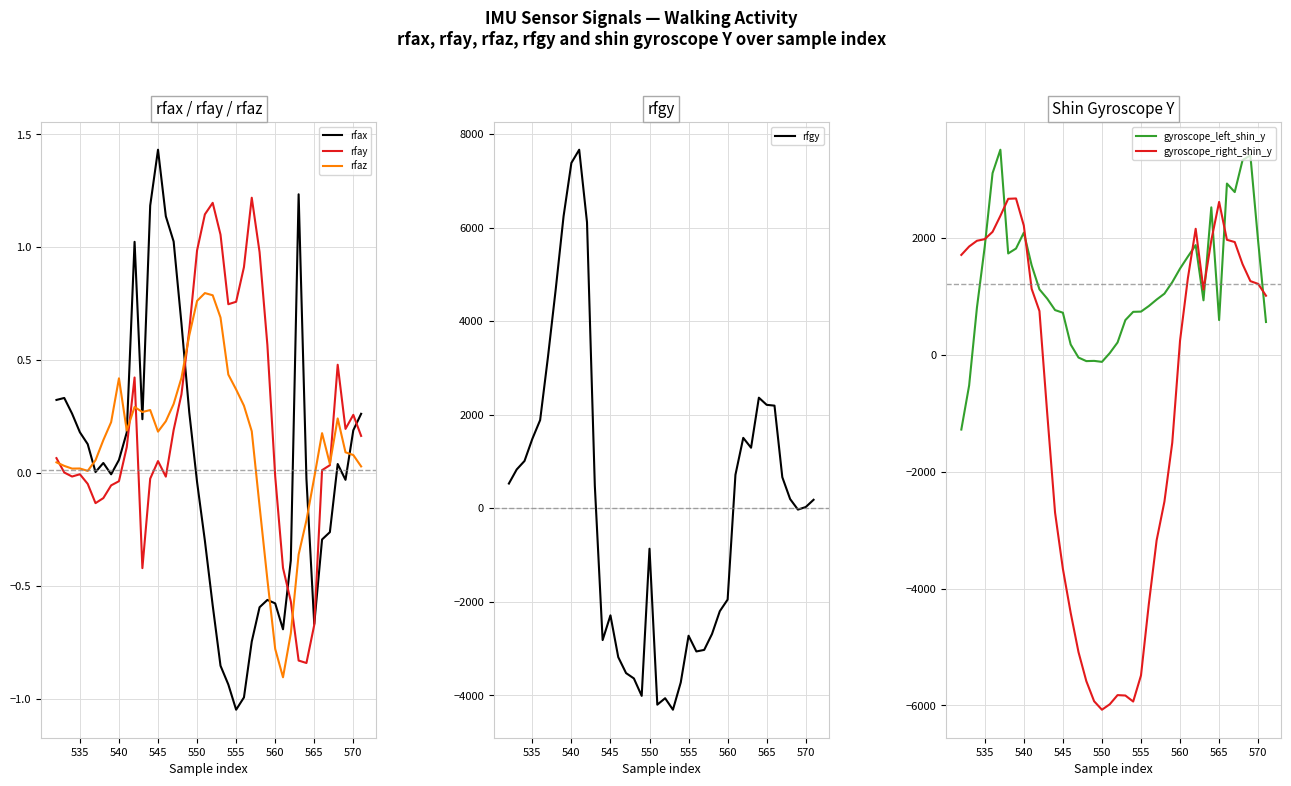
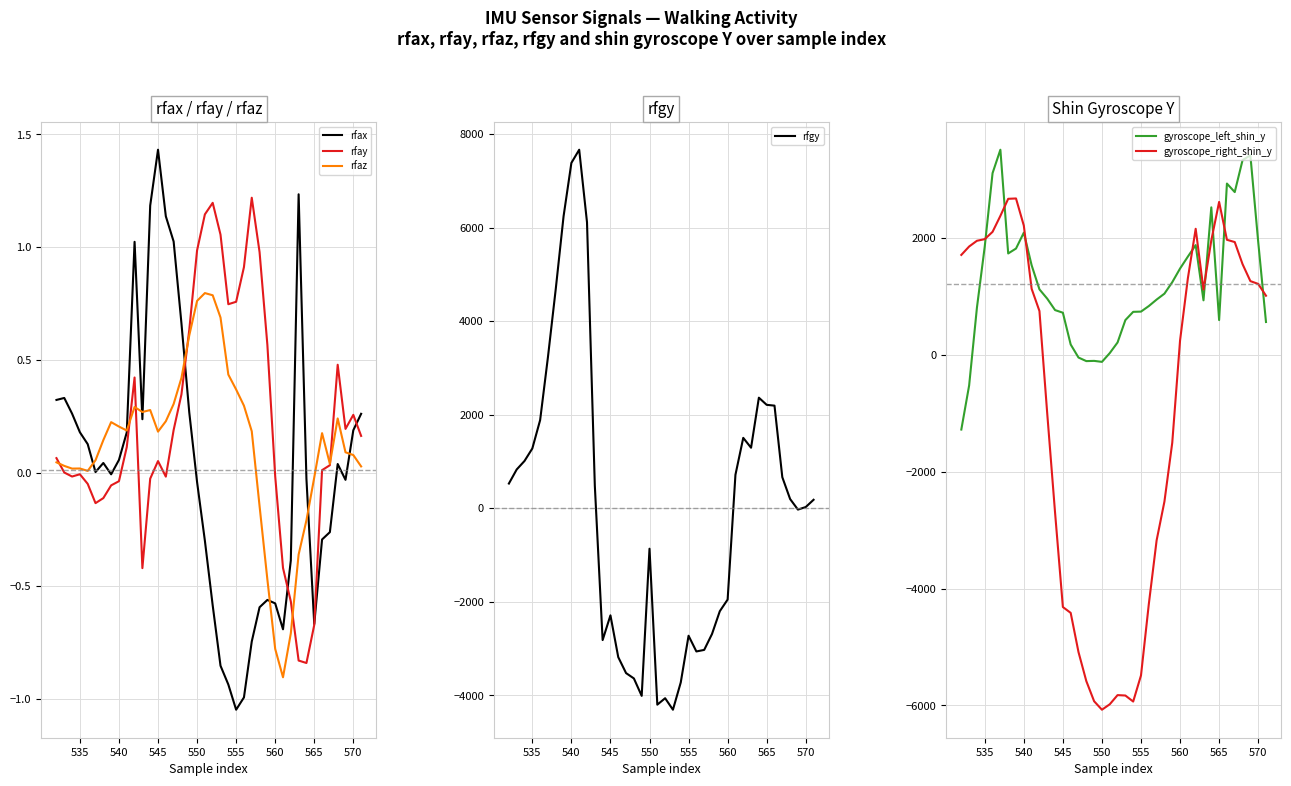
rfax / rfay / rfaz, rfaz, 540: 0.42 -> 0.21
rfgy, 535: 1500 -> 1300
Shin Gyroscope Y, gyroscope_right_shin_y, 545: -3700 -> -4300
